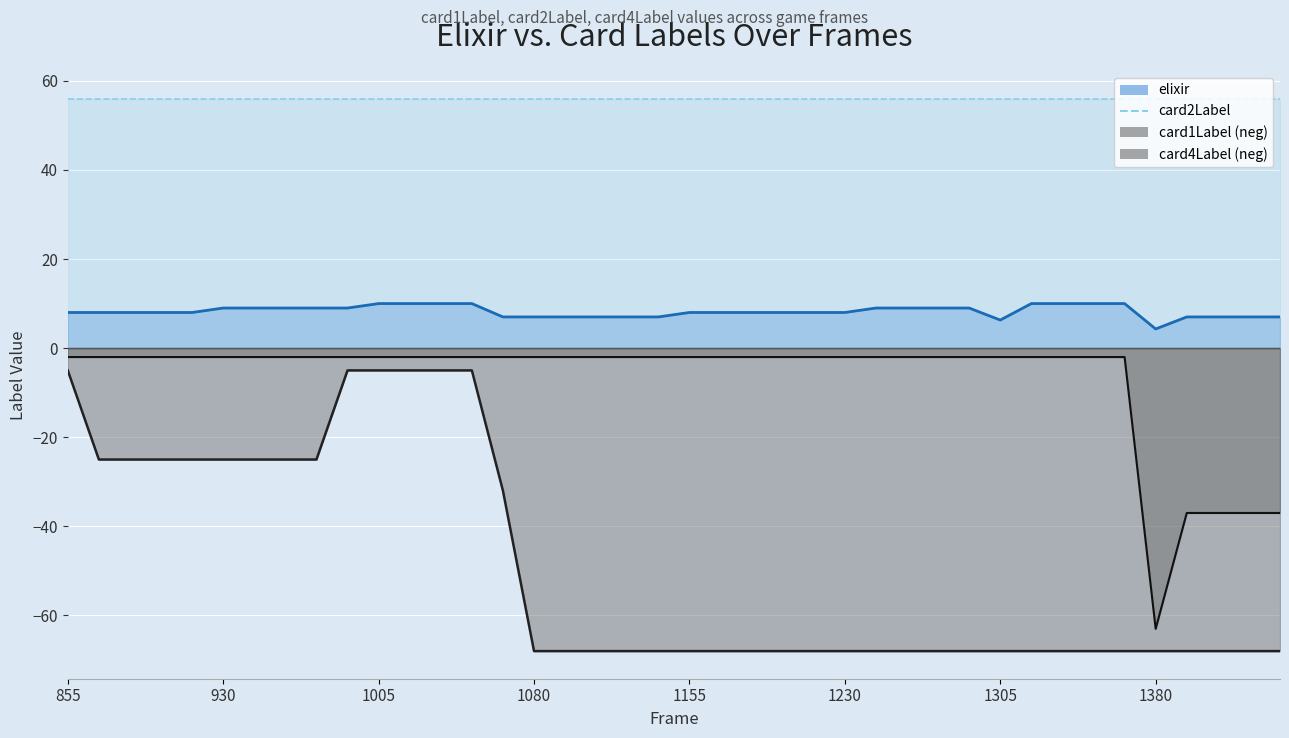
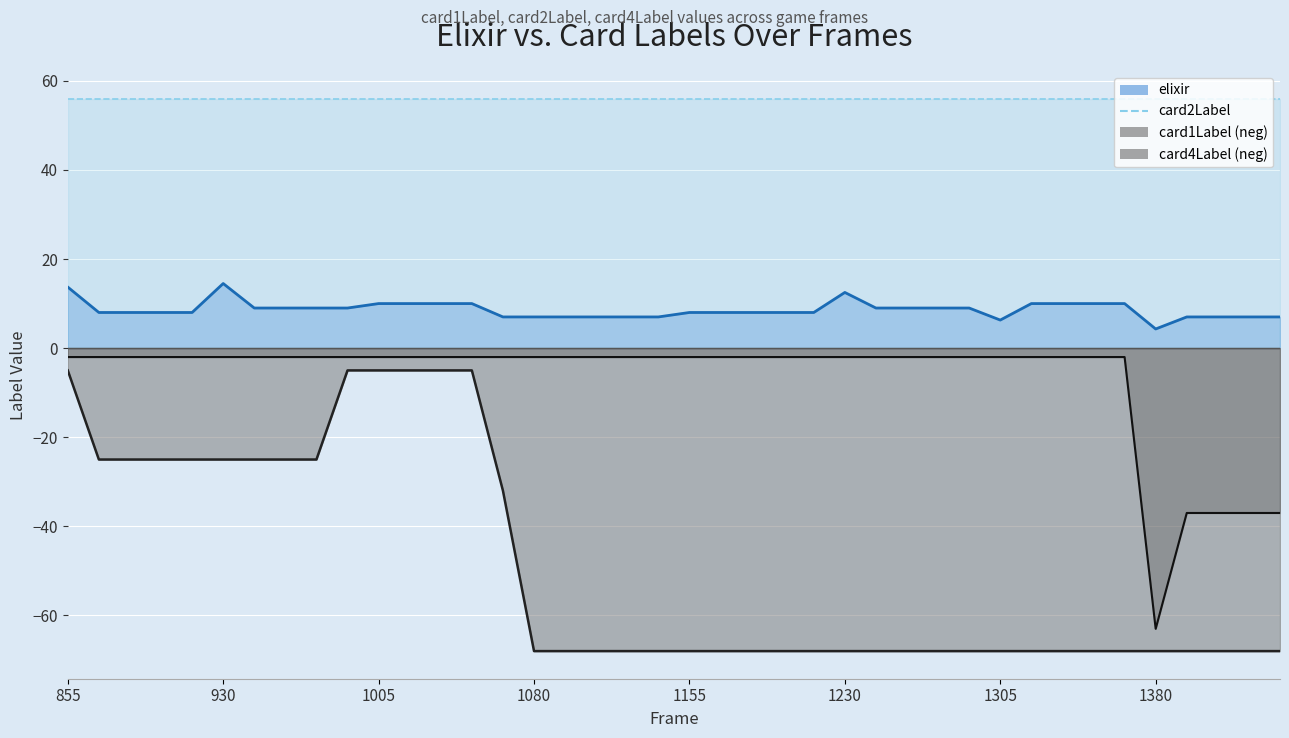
elixir, 855: 8 -> 14
elixir, 930: 9 -> 15
elixir, 1230: 8 -> 13
